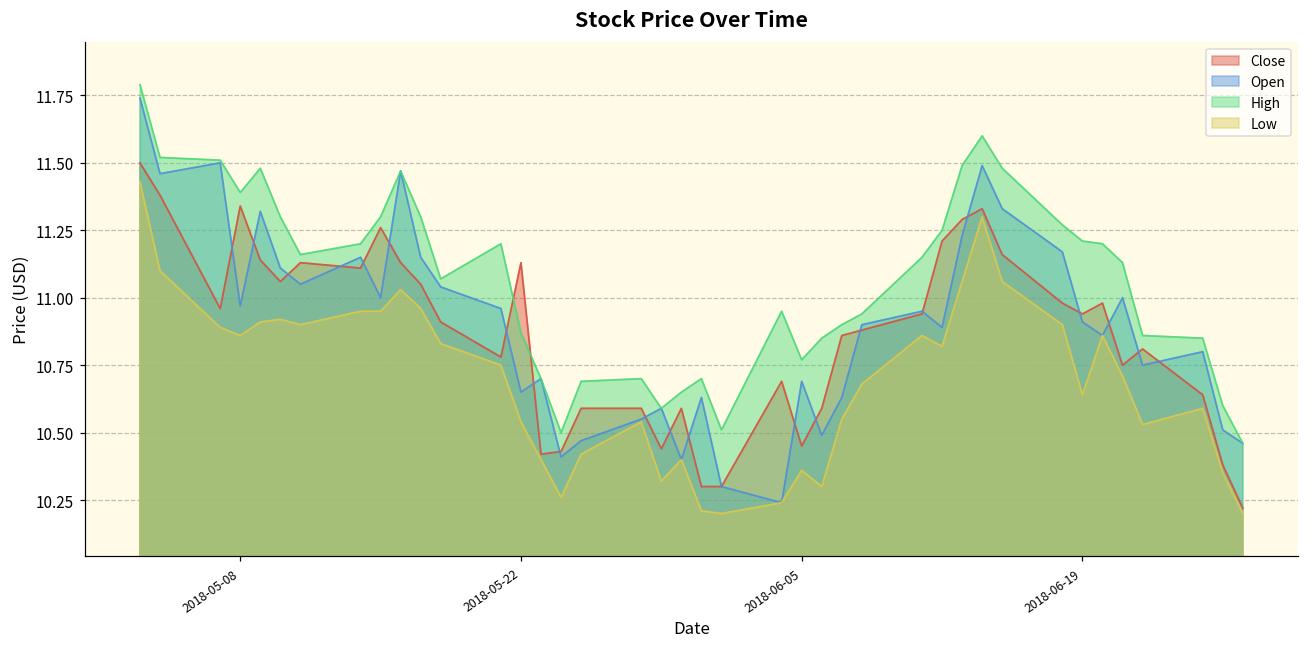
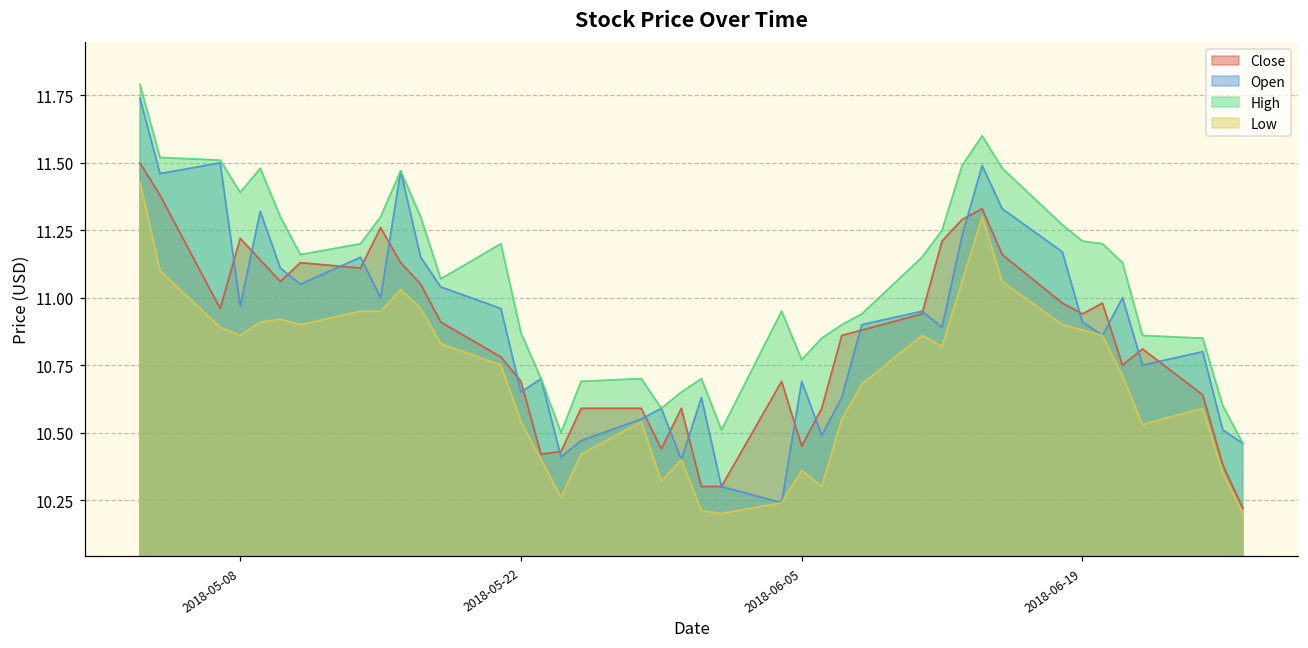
Close, 2018-05-08: 11.34 -> 11.22
Close, 2018-05-22: 11.13 -> 10.69
Low, 2018-06-19: 10.64 -> 10.88
